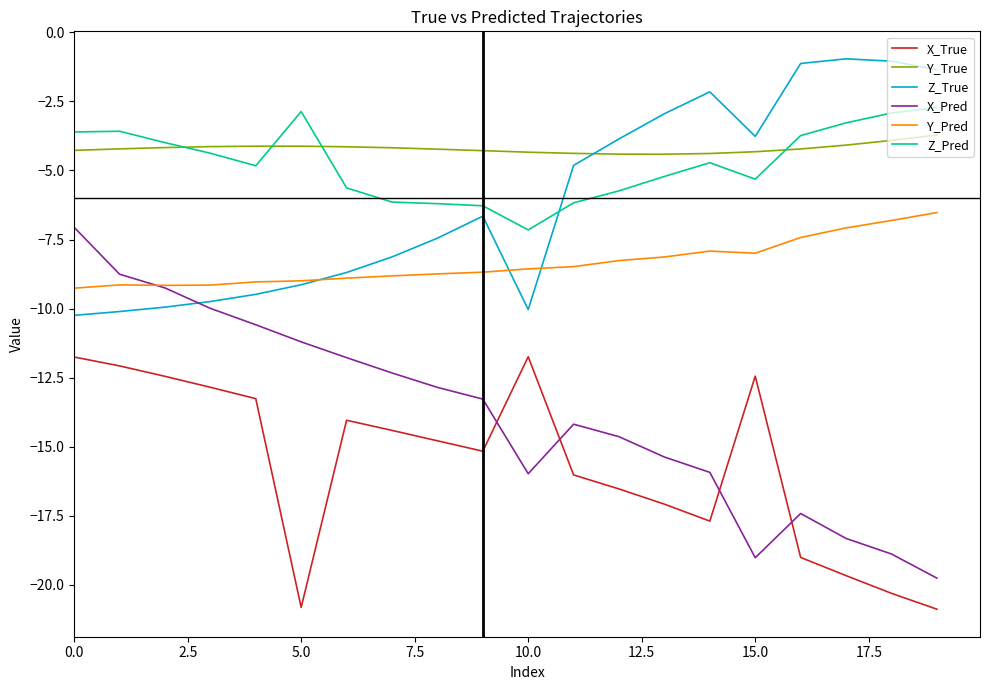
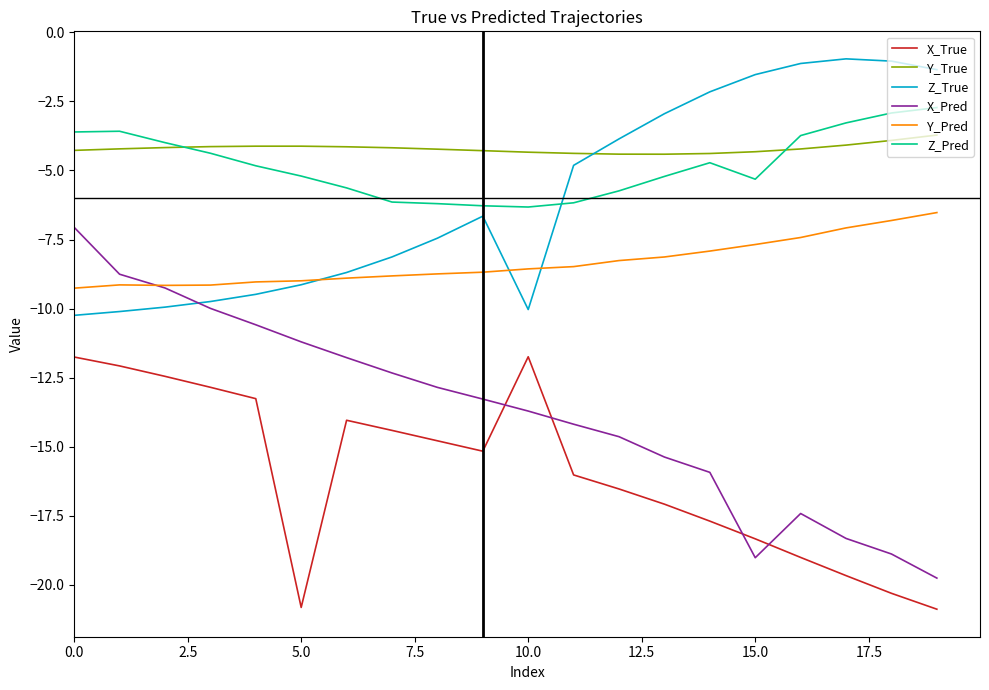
Z_Pred, 5.0: -2.9 -> -5.2
X_Pred, 10.0: -16.0 -> -13.7
Z_Pred, 10.0: -7.2 -> -6.3
X_True, 15.0: -12.4 -> -18.3
Z_True, 15.0: -3.8 -> -1.5
Y_Pred, 15.0: -8.0 -> -7.7
